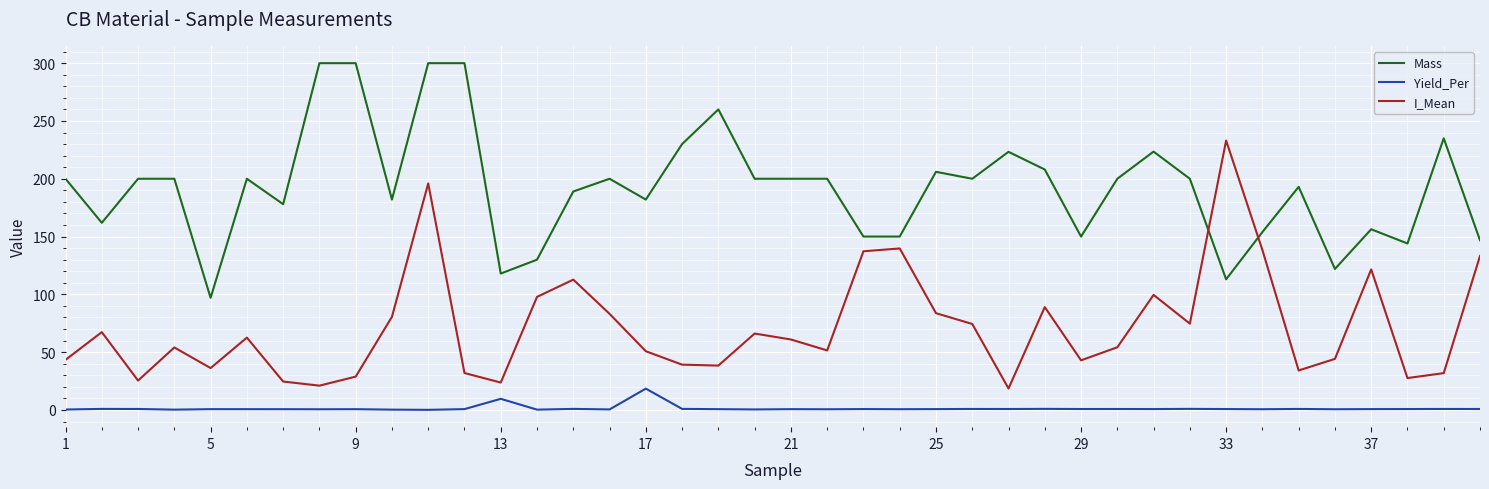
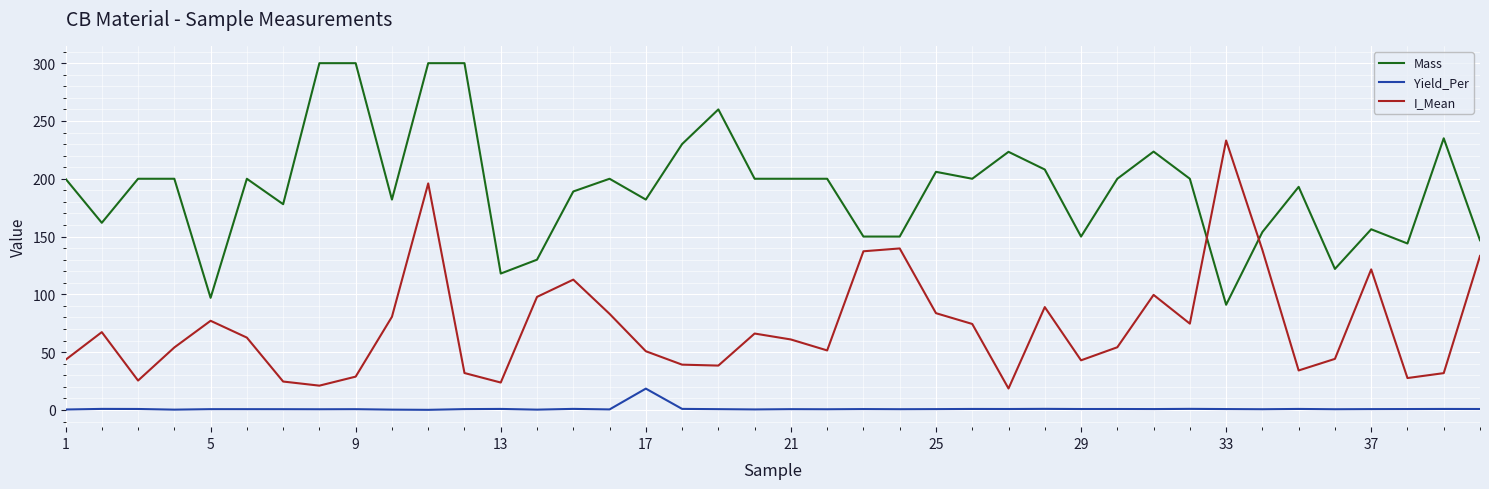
I_Mean, 5: 36 -> 77
Yield_Per, 13: 10 -> 1
Mass, 33: 113 -> 91
